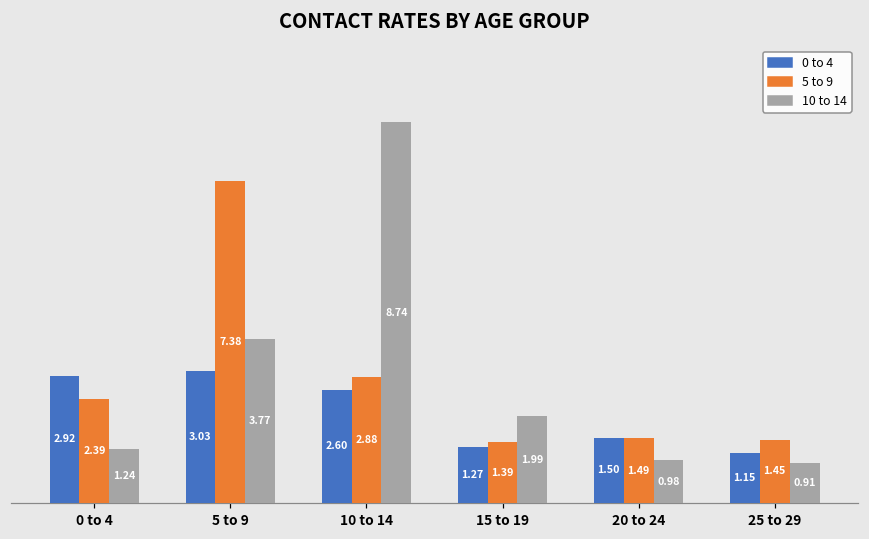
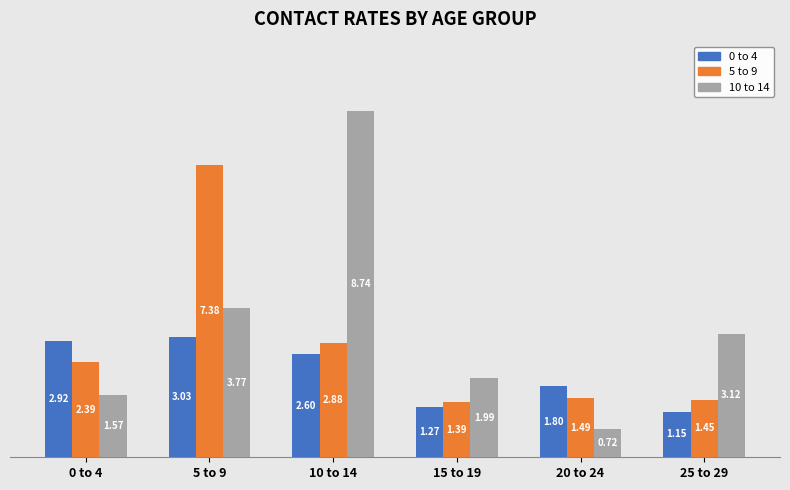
10 to 14, 0 to 4: 1.24 -> 1.57
0 to 4, 20 to 24: 1.50 -> 1.80
10 to 14, 20 to 24: 0.98 -> 0.72
10 to 14, 25 to 29: 0.91 -> 3.12
